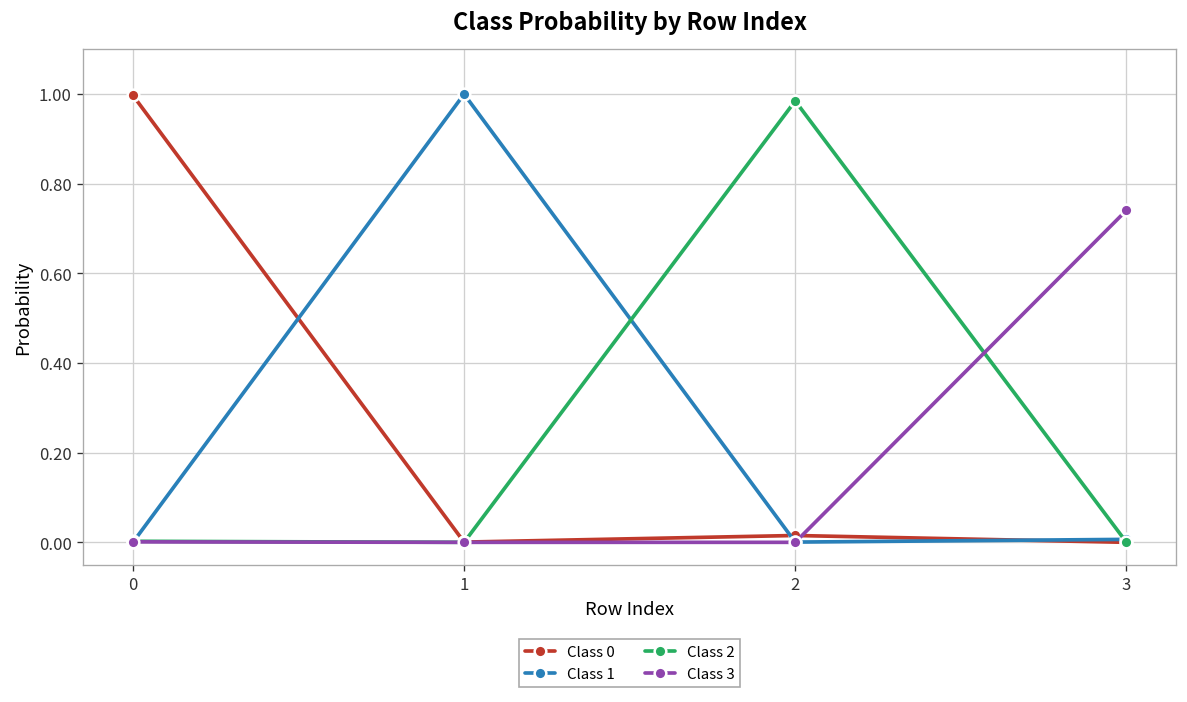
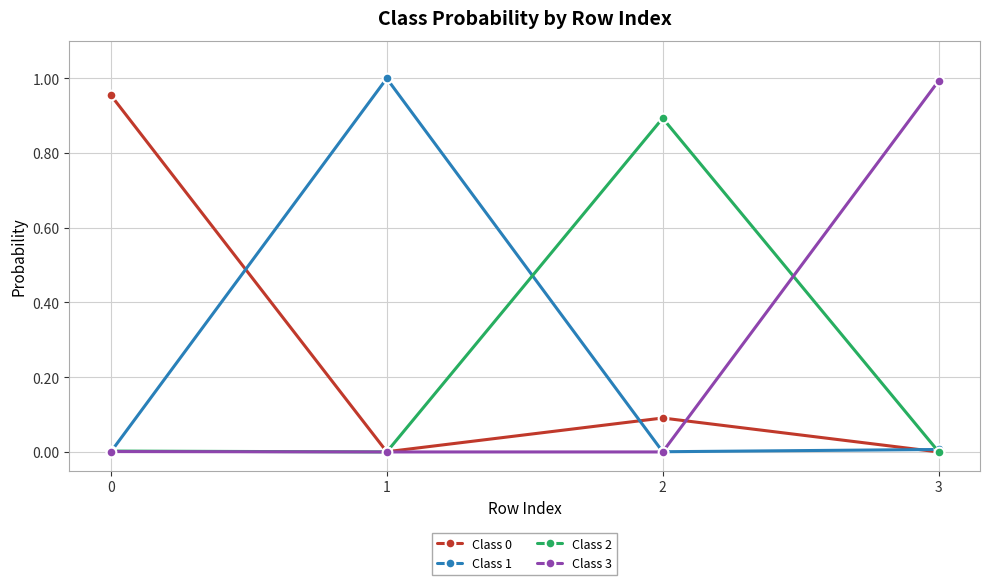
Class 0, 0: 1.00 -> 0.95
Class 0, 2: 0.02 -> 0.09
Class 2, 2: 0.98 -> 0.89
Class 3, 3: 0.74 -> 0.99
